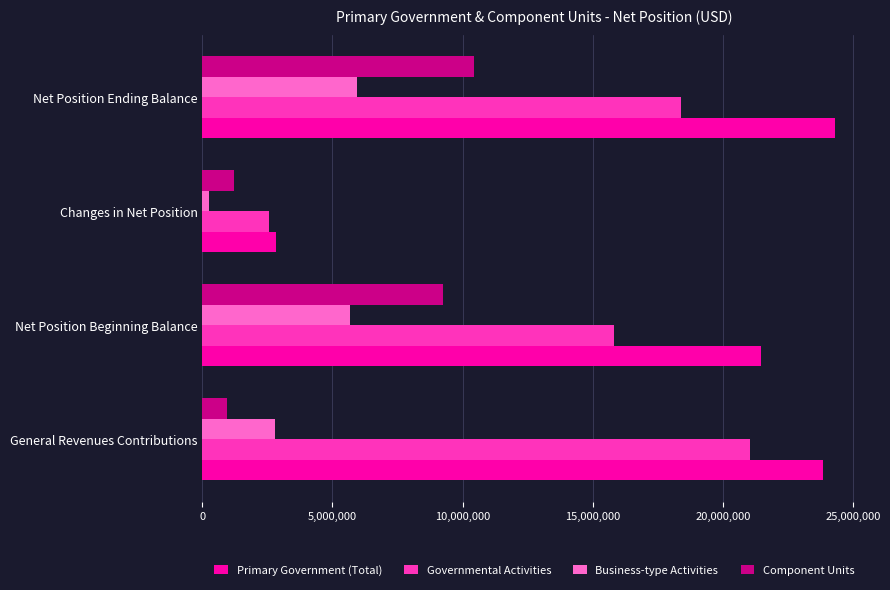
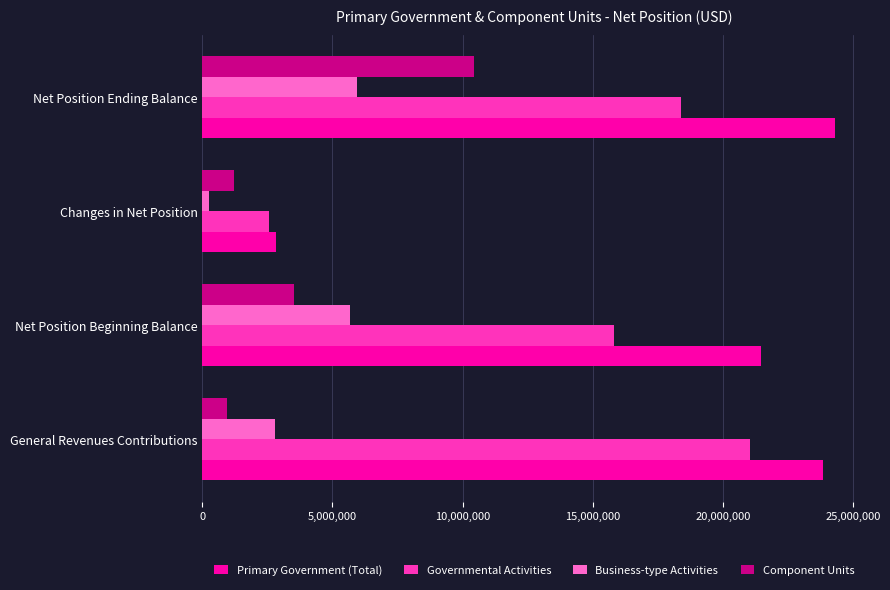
Component Units, Net Position Beginning Balance: 9,200,000 -> 3,500,000
